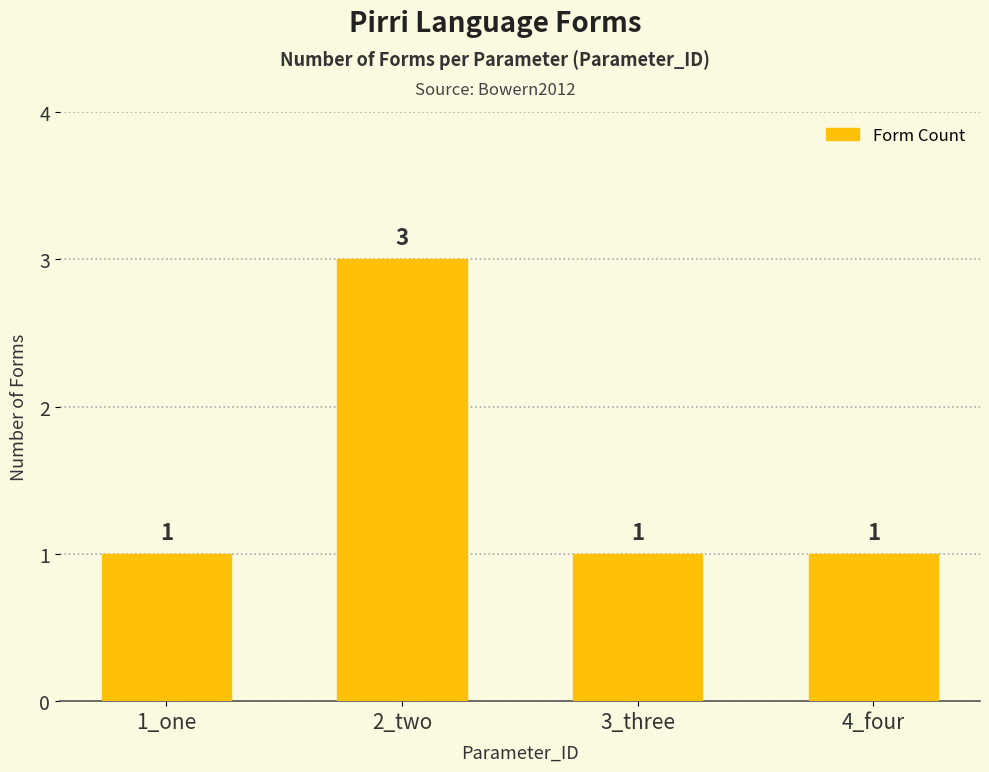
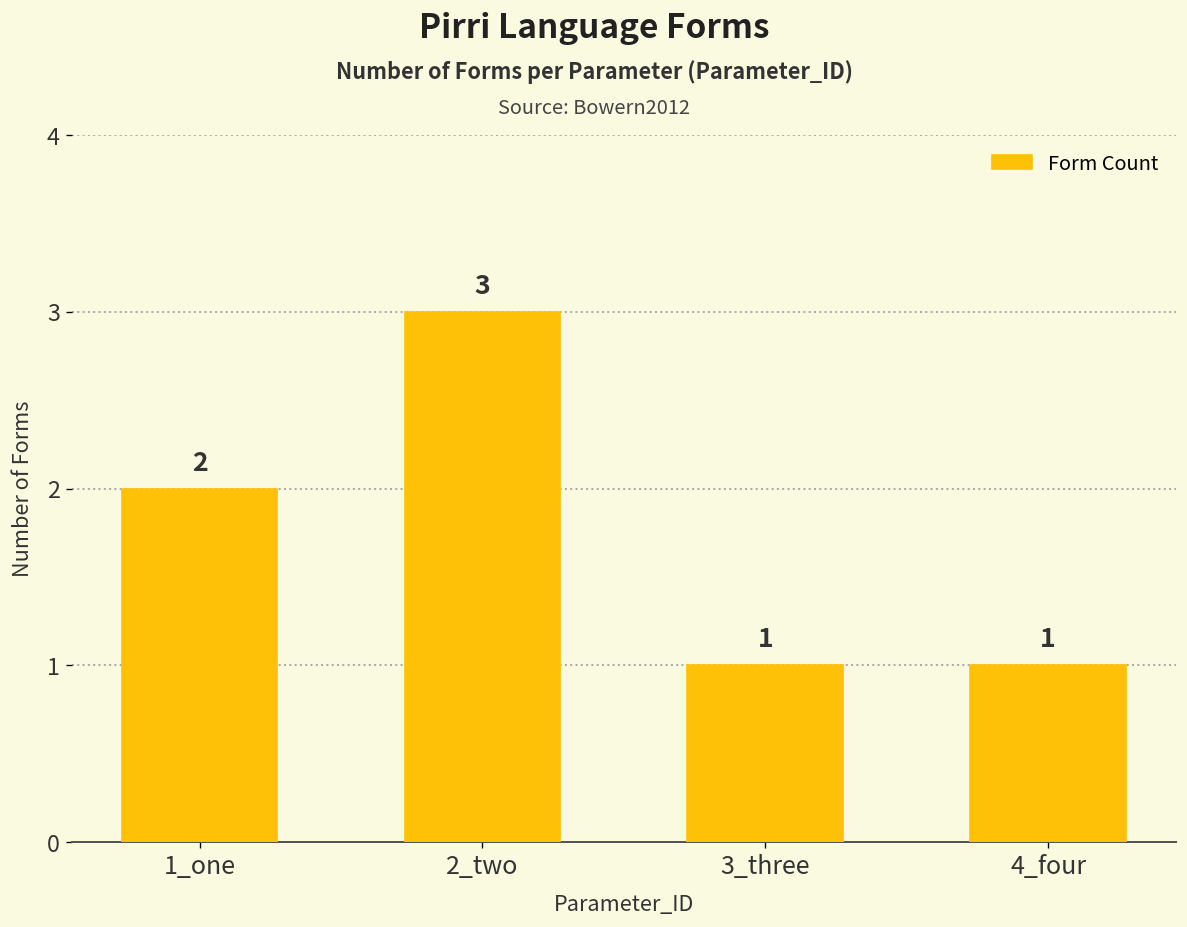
1_one: 1 -> 2
